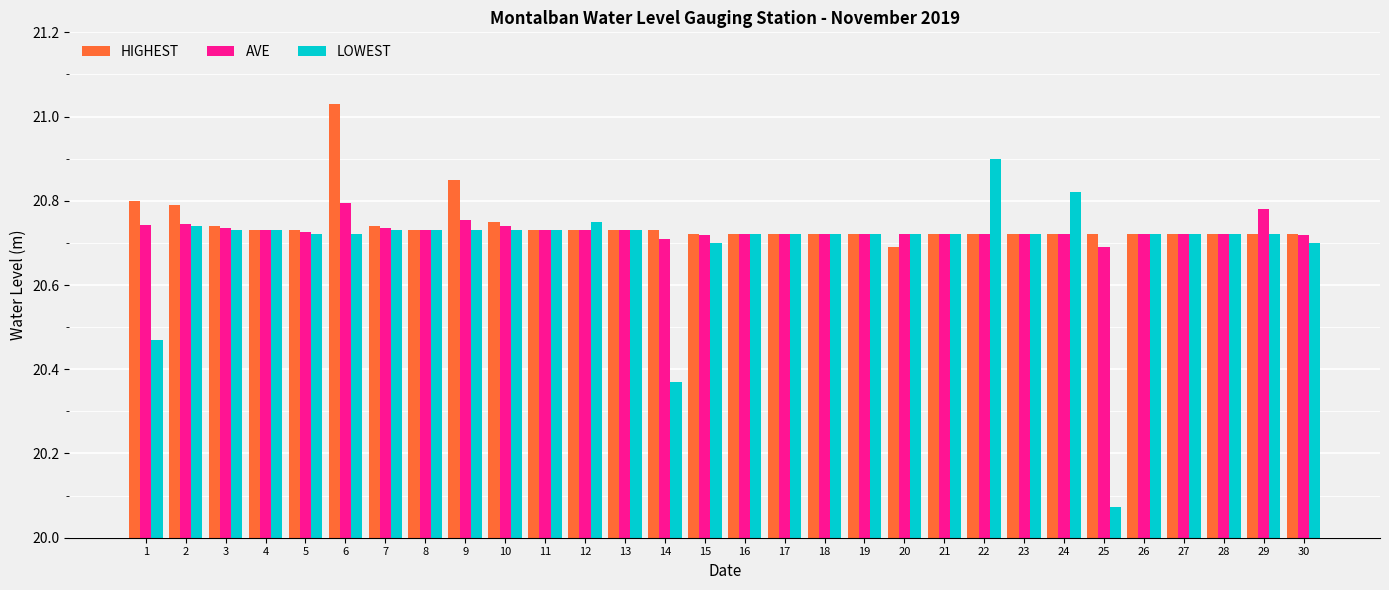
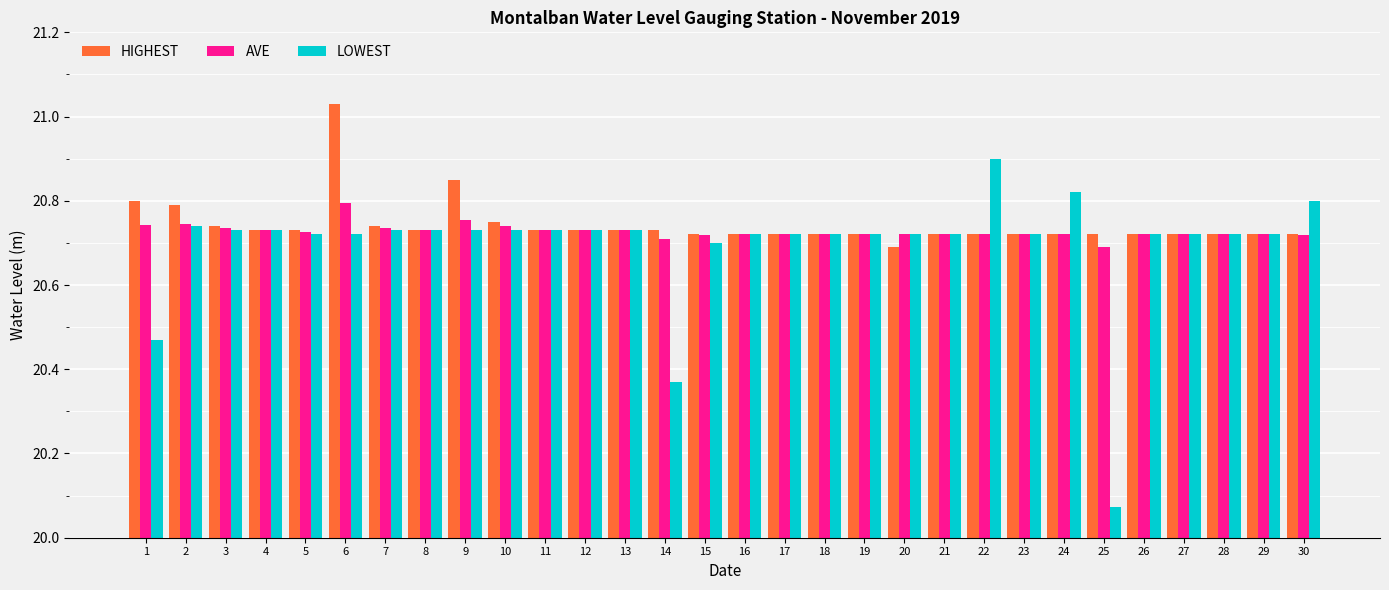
LOWEST, 12: 20.75 -> 20.73
AVE, 29: 20.78 -> 20.72
LOWEST, 30: 20.7 -> 20.8
